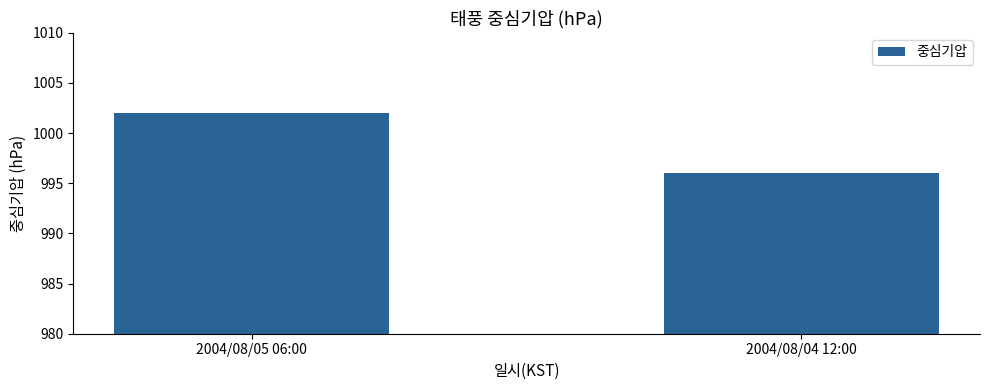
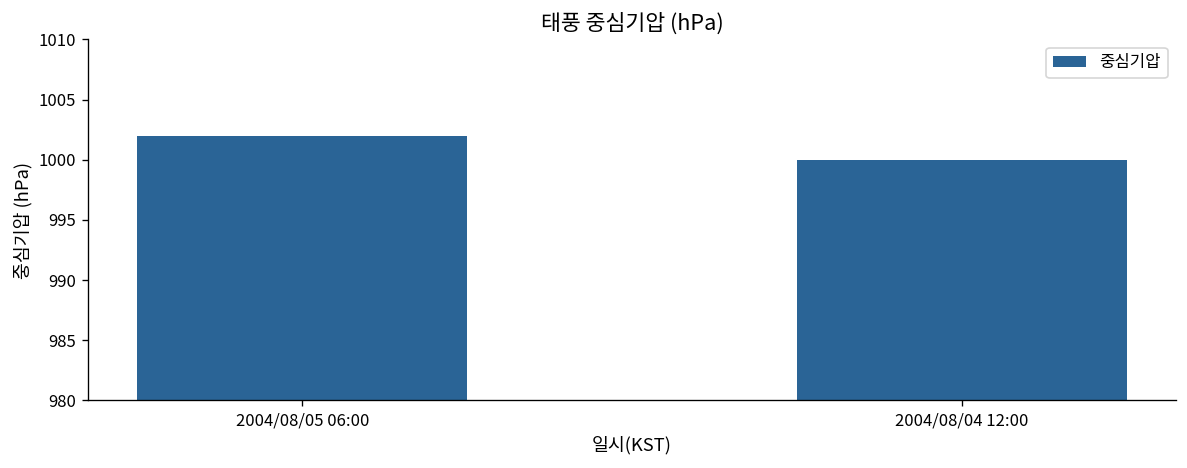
2004/08/04 12:00: 996 -> 1000
